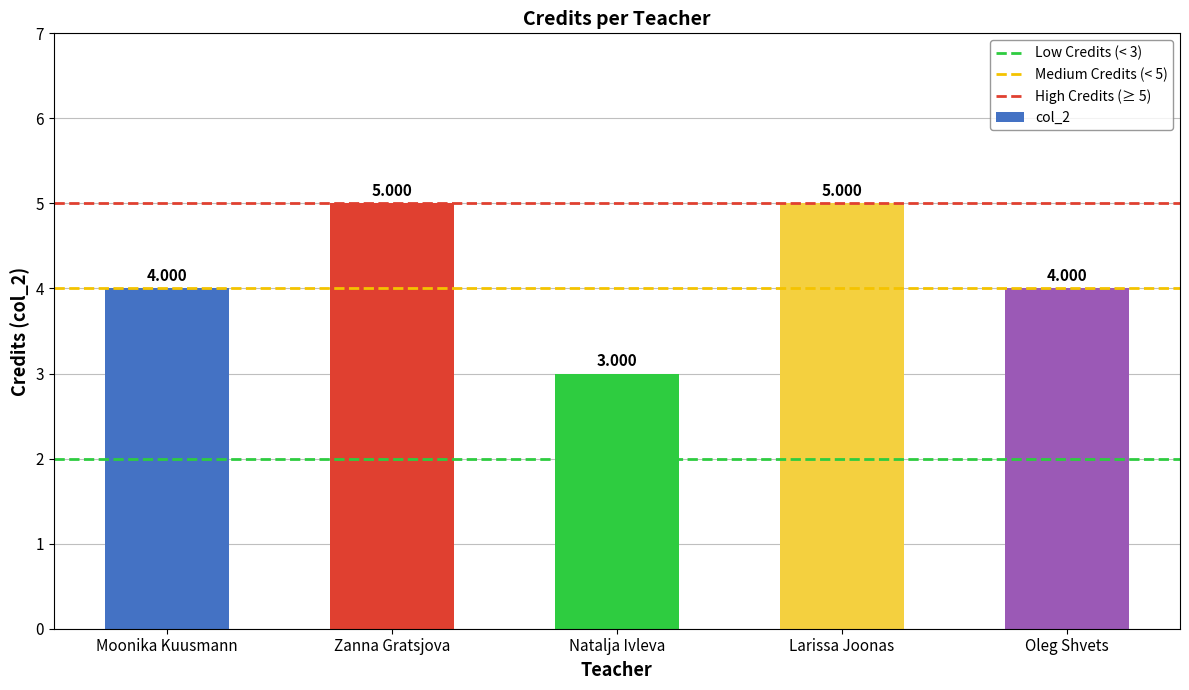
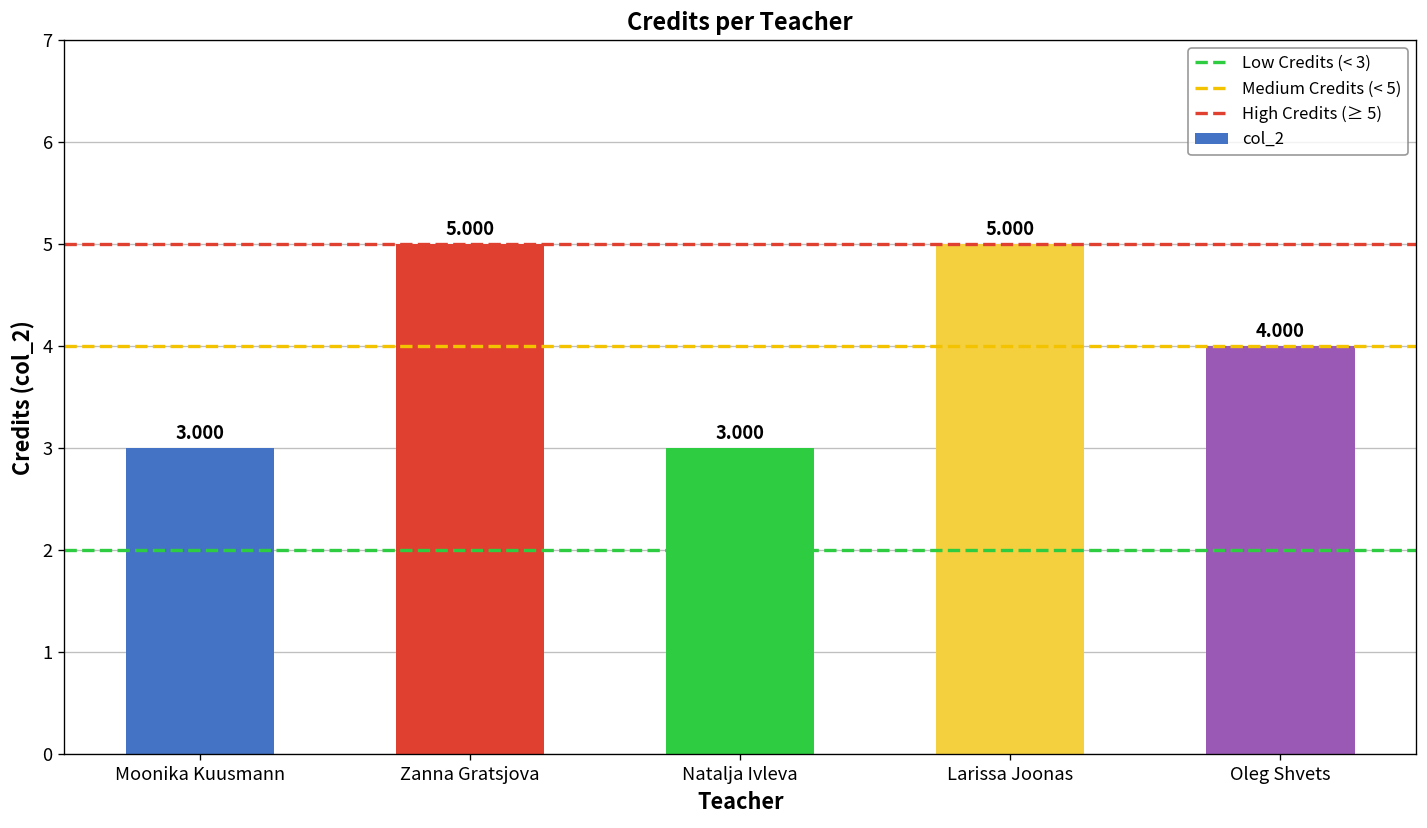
Moonika Kuusmann: 4.000 -> 3.000
